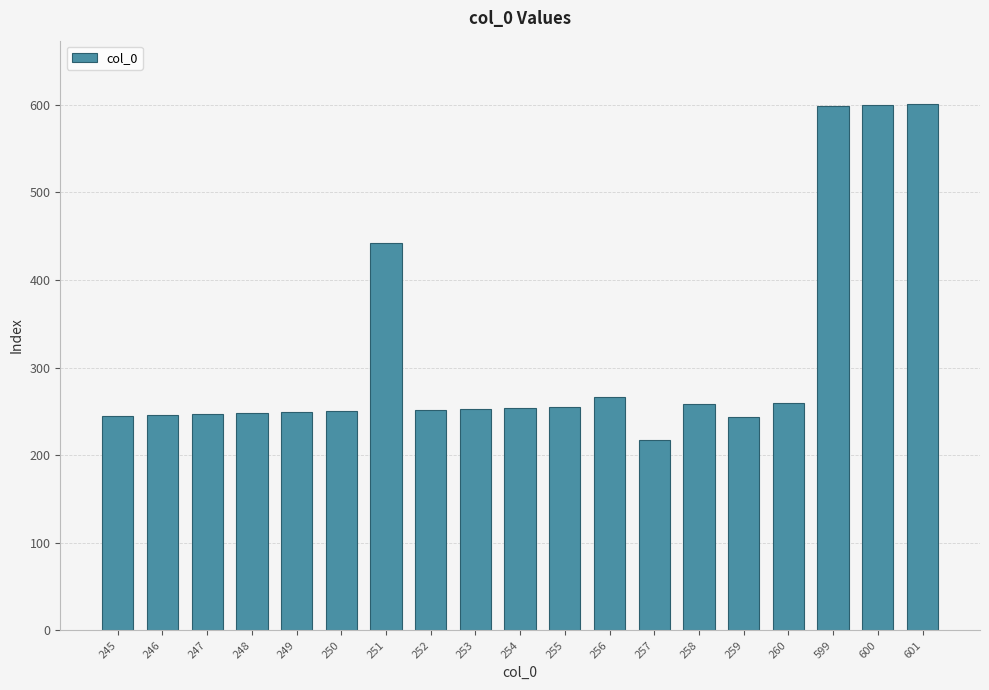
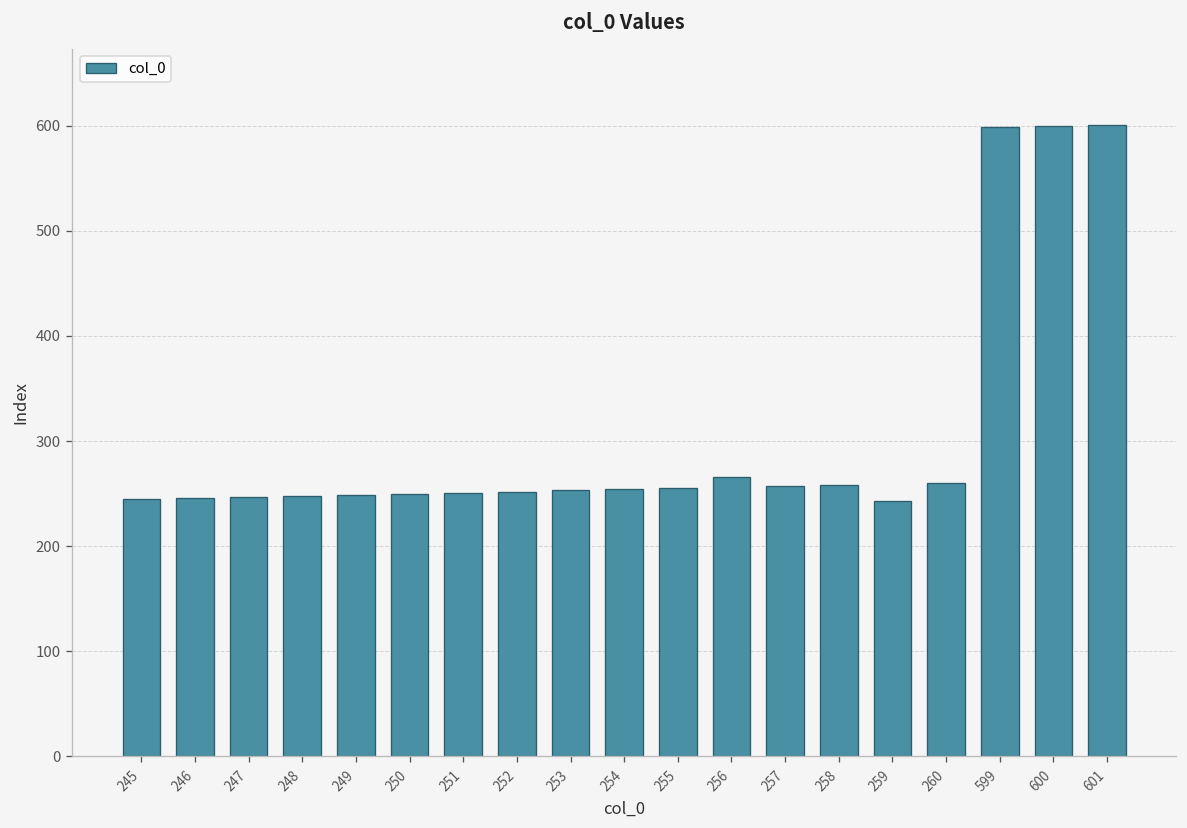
251: 440 -> 250
257: 220 -> 260
